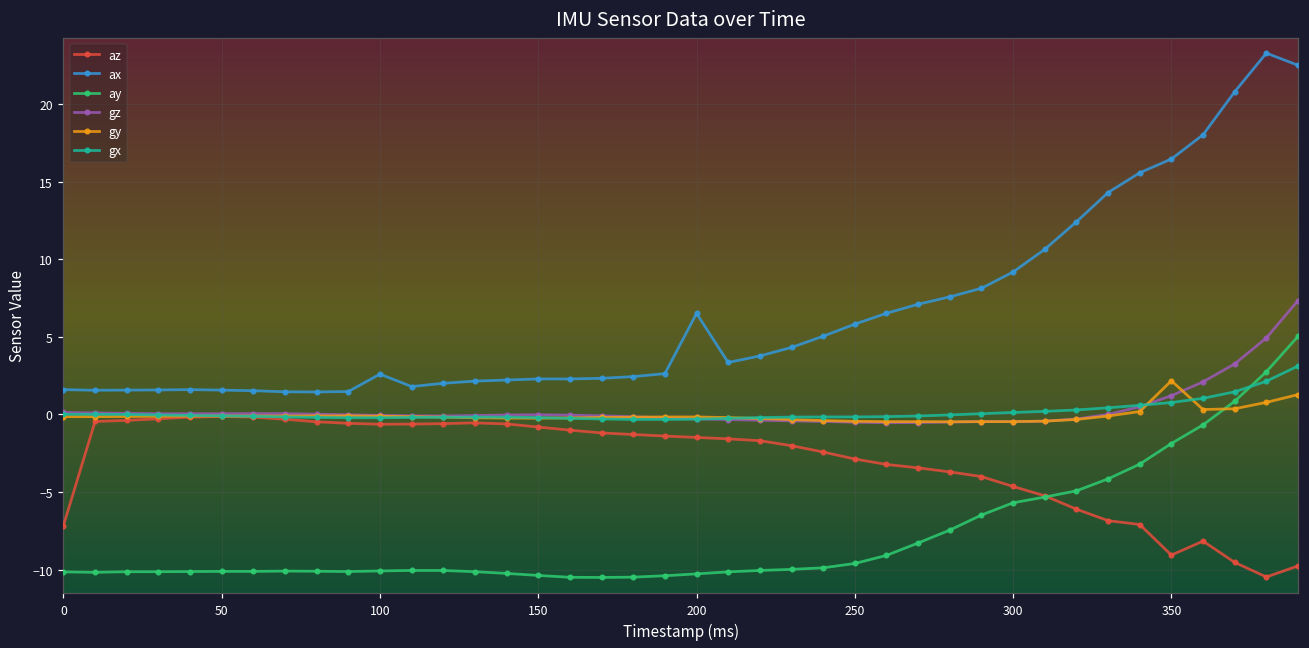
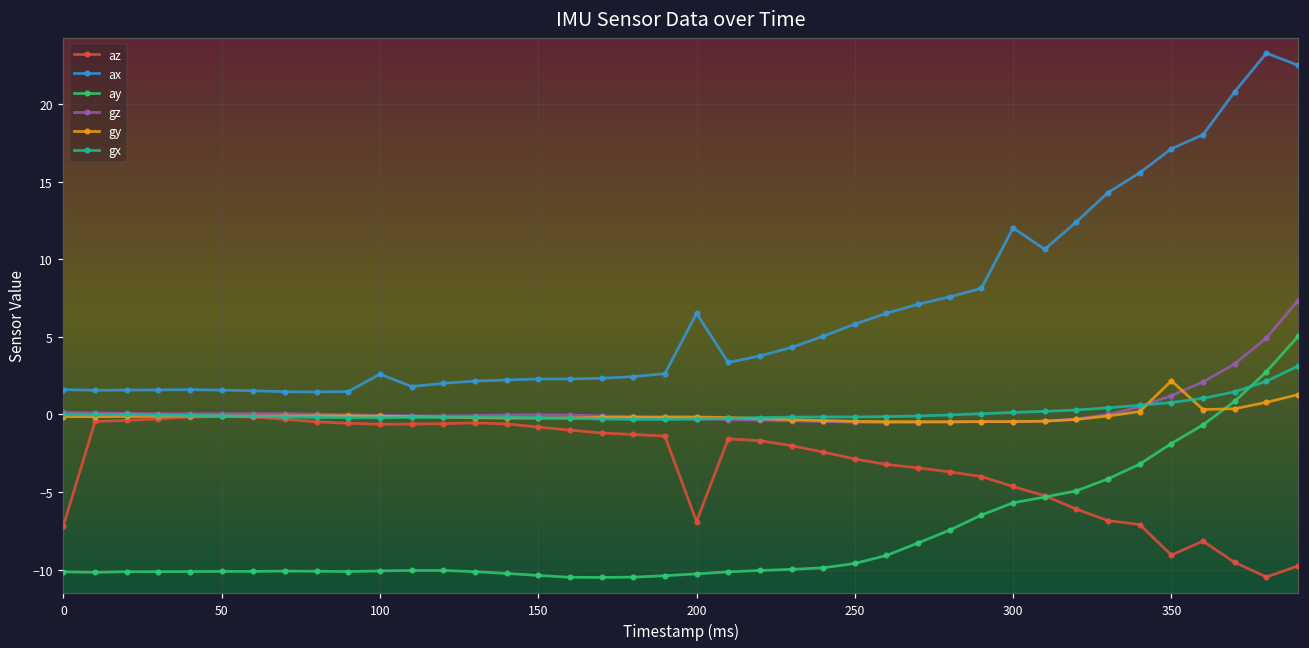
az, 200: -1.5 -> -6.9
ax, 300: 9.2 -> 12.0
ax, 350: 16.5 -> 17.1
